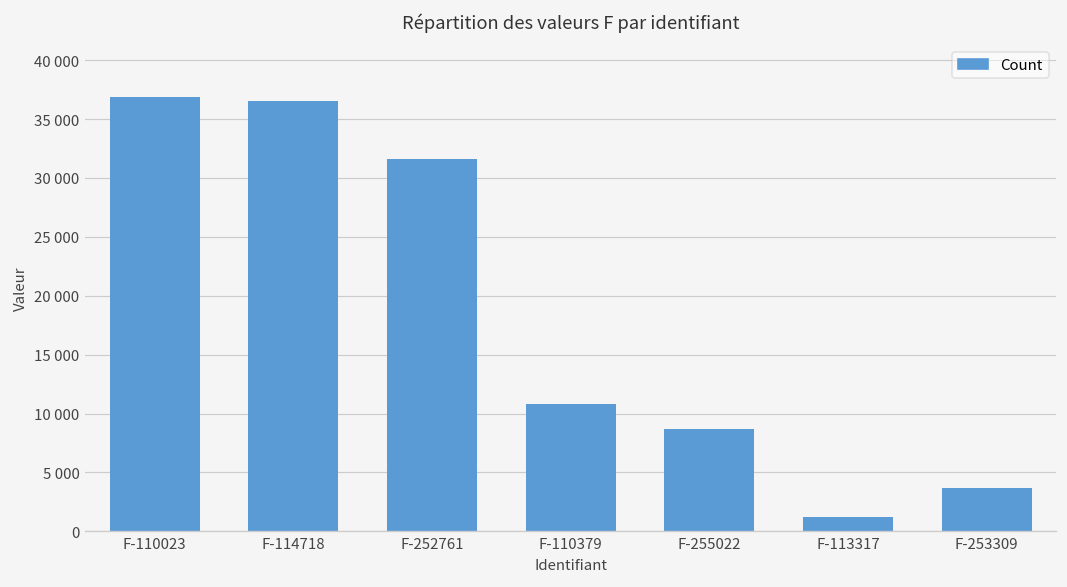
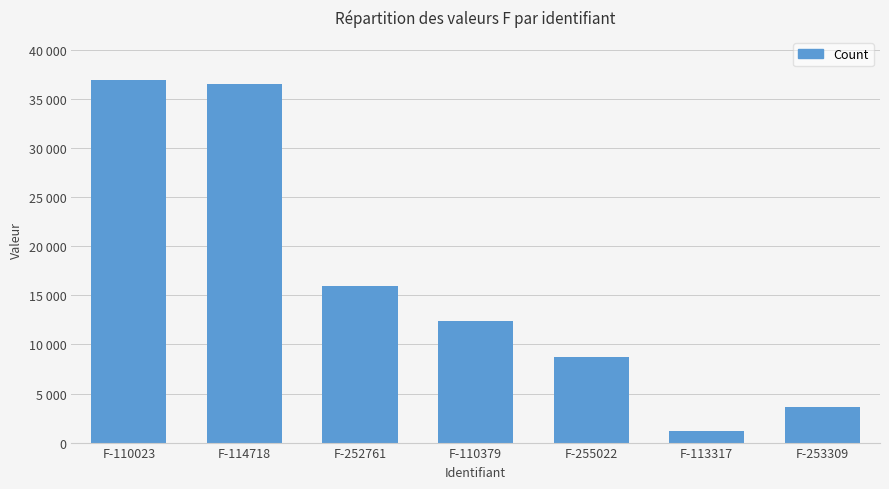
F-252761: 32000 -> 16000
F-110379: 11000 -> 12000
